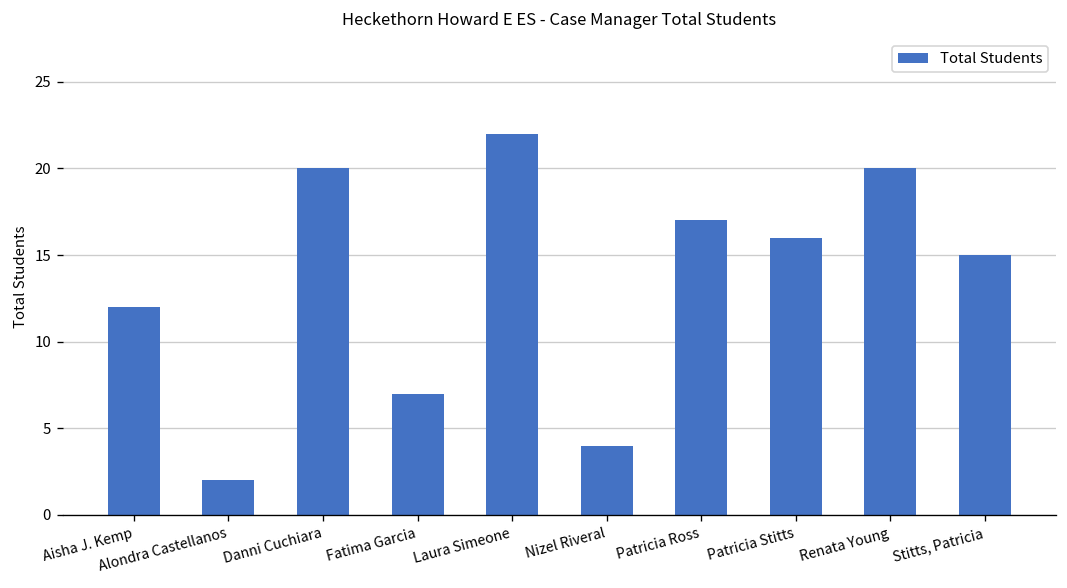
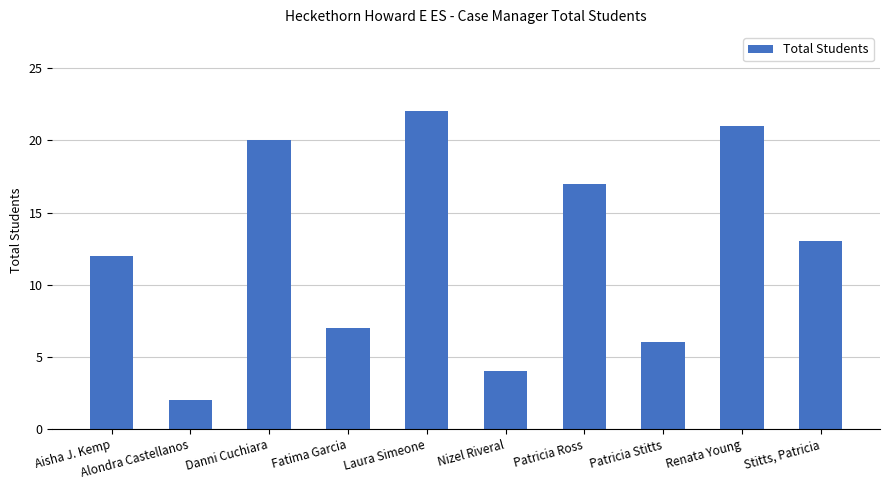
Patricia Stitts: 16 -> 6
Renata Young: 20 -> 21
Stitts, Patricia: 15 -> 13
